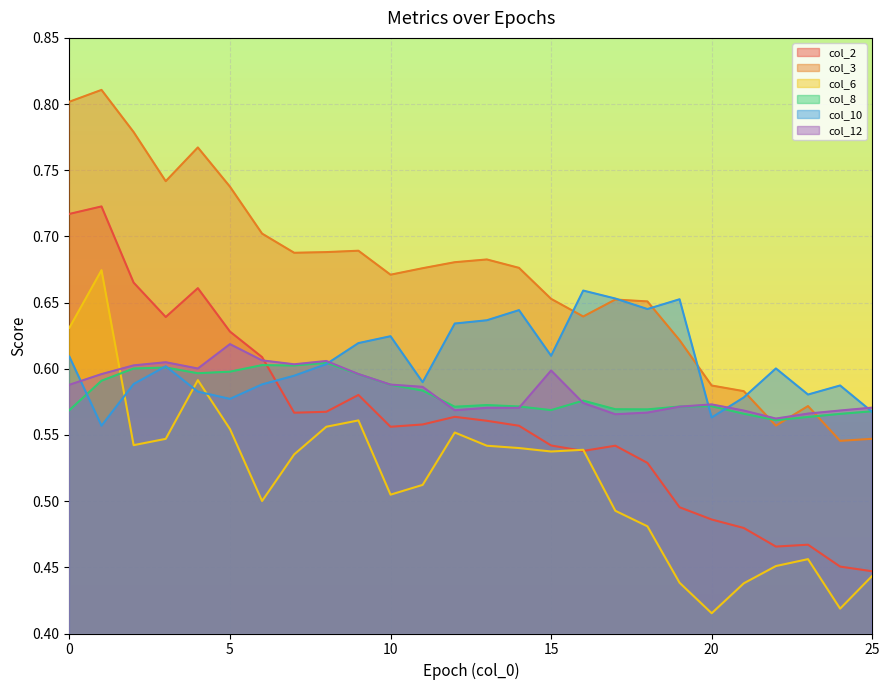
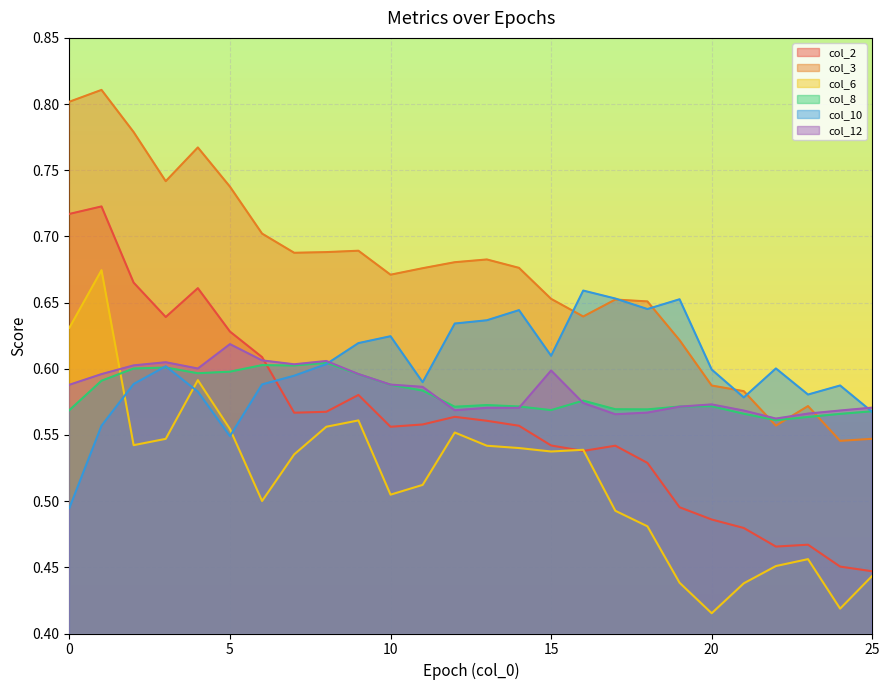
col_10, 0: 0.609 -> 0.495
col_10, 5: 0.577 -> 0.549
col_10, 20: 0.563 -> 0.599
